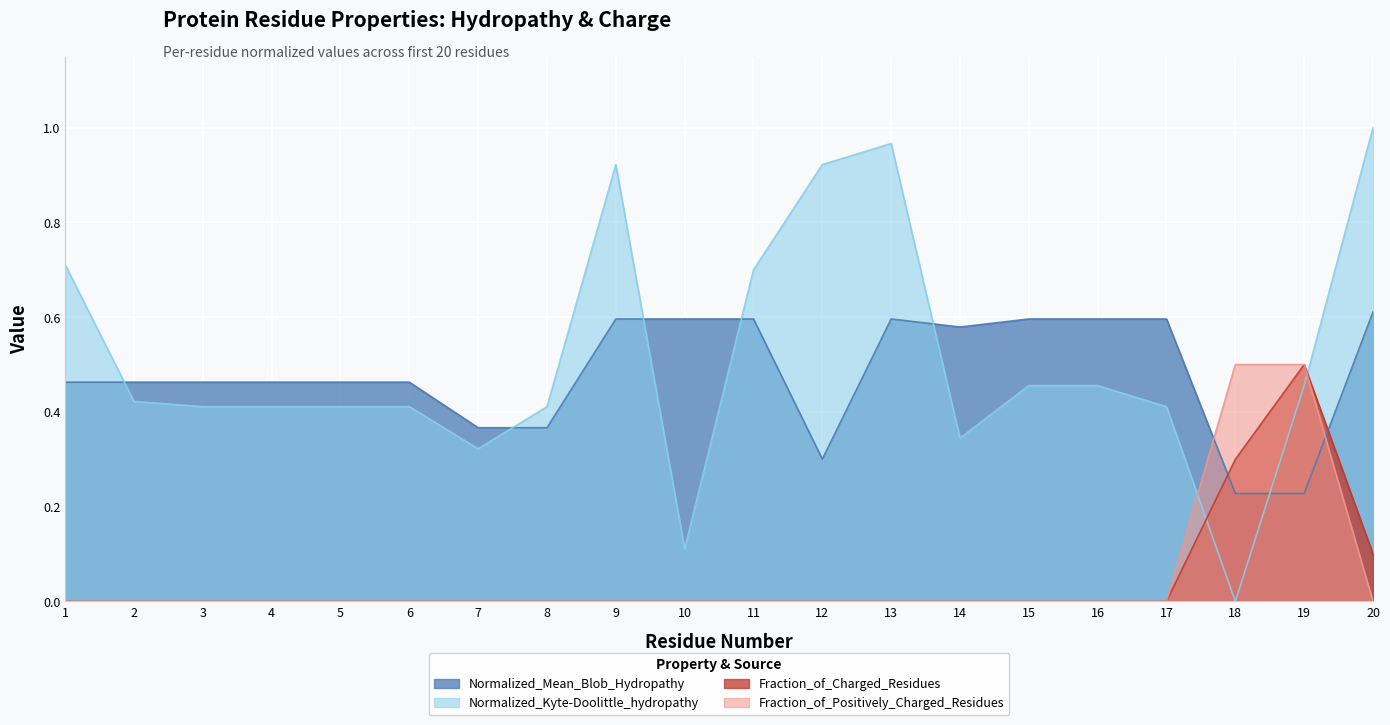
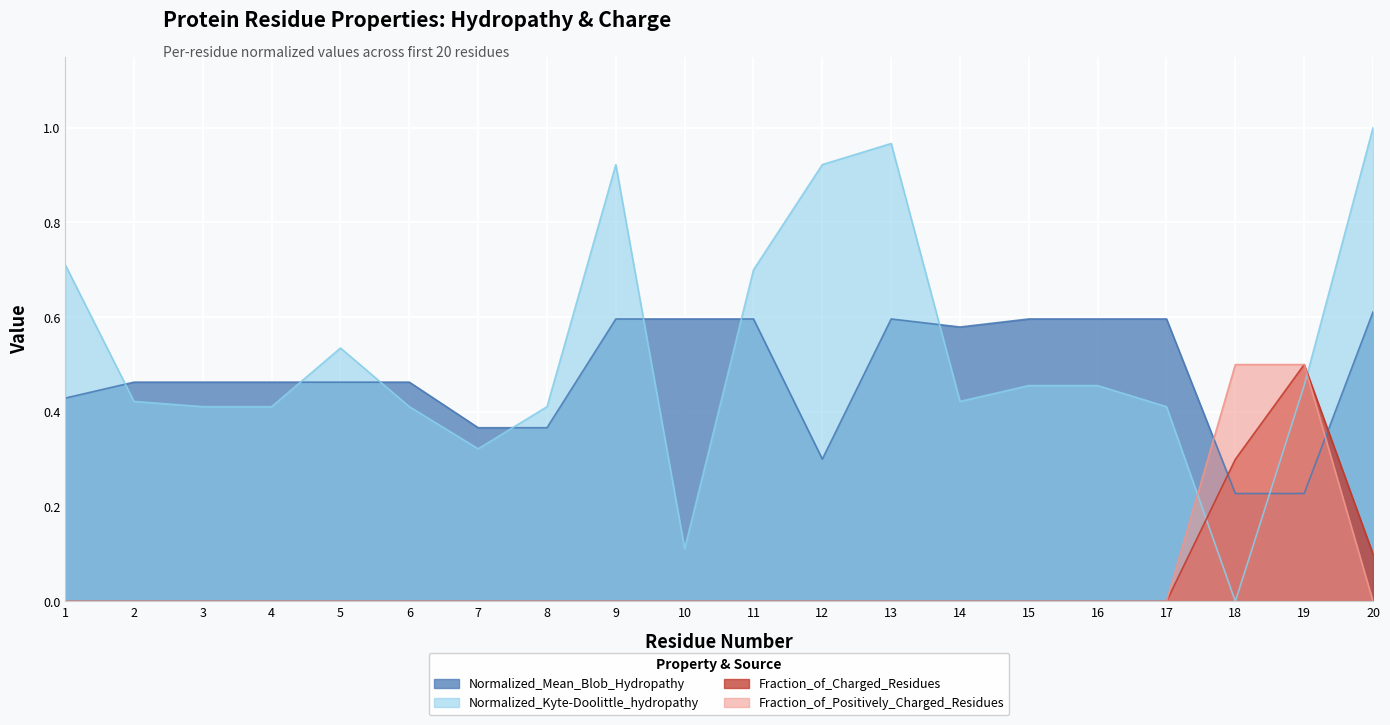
Normalized_Mean_Blob_Hydropathy, 1: 0.46 -> 0.43
Normalized_Kyte-Doolittle_hydropathy, 5: 0.41 -> 0.54
Normalized_Kyte-Doolittle_hydropathy, 14: 0.34 -> 0.42
